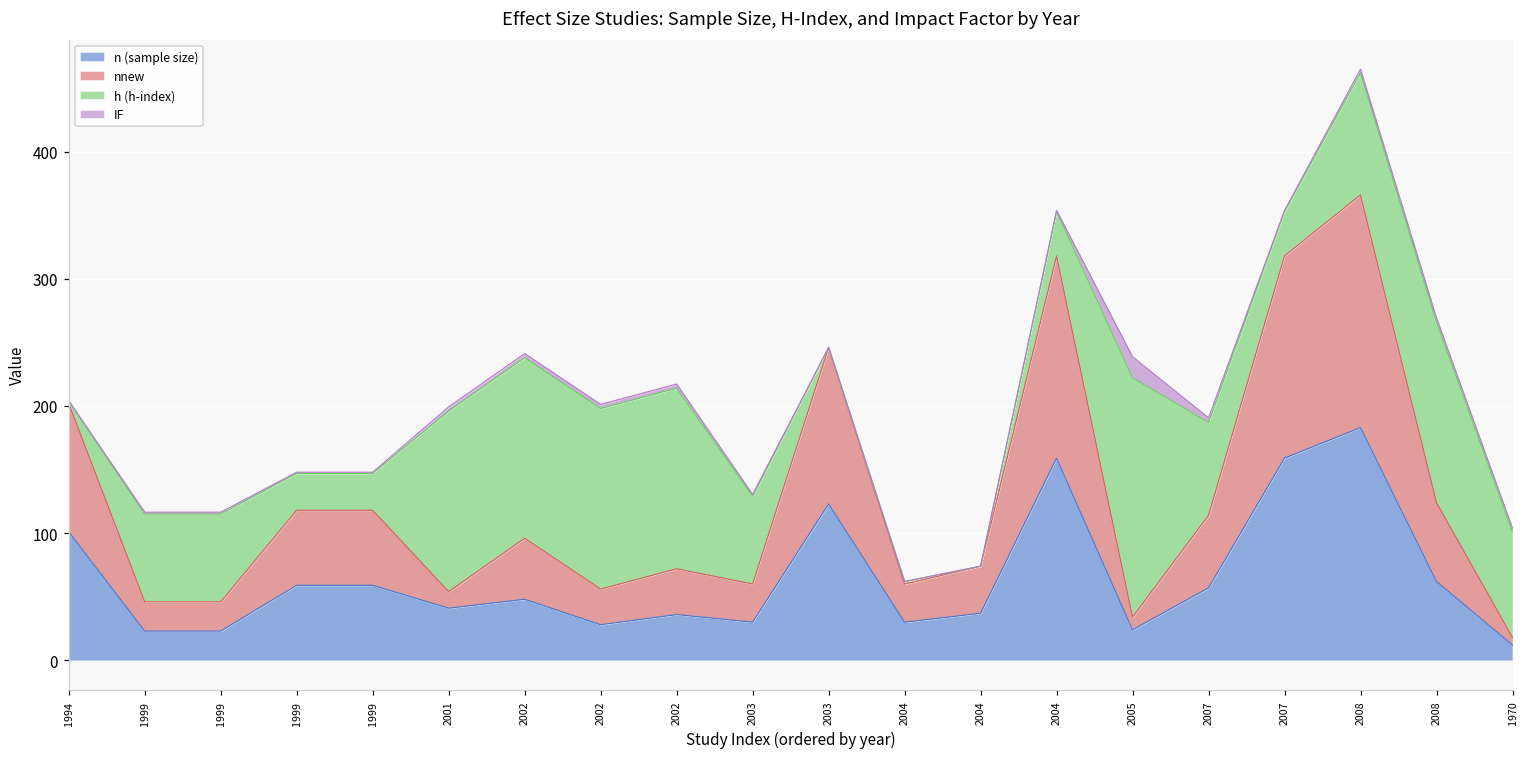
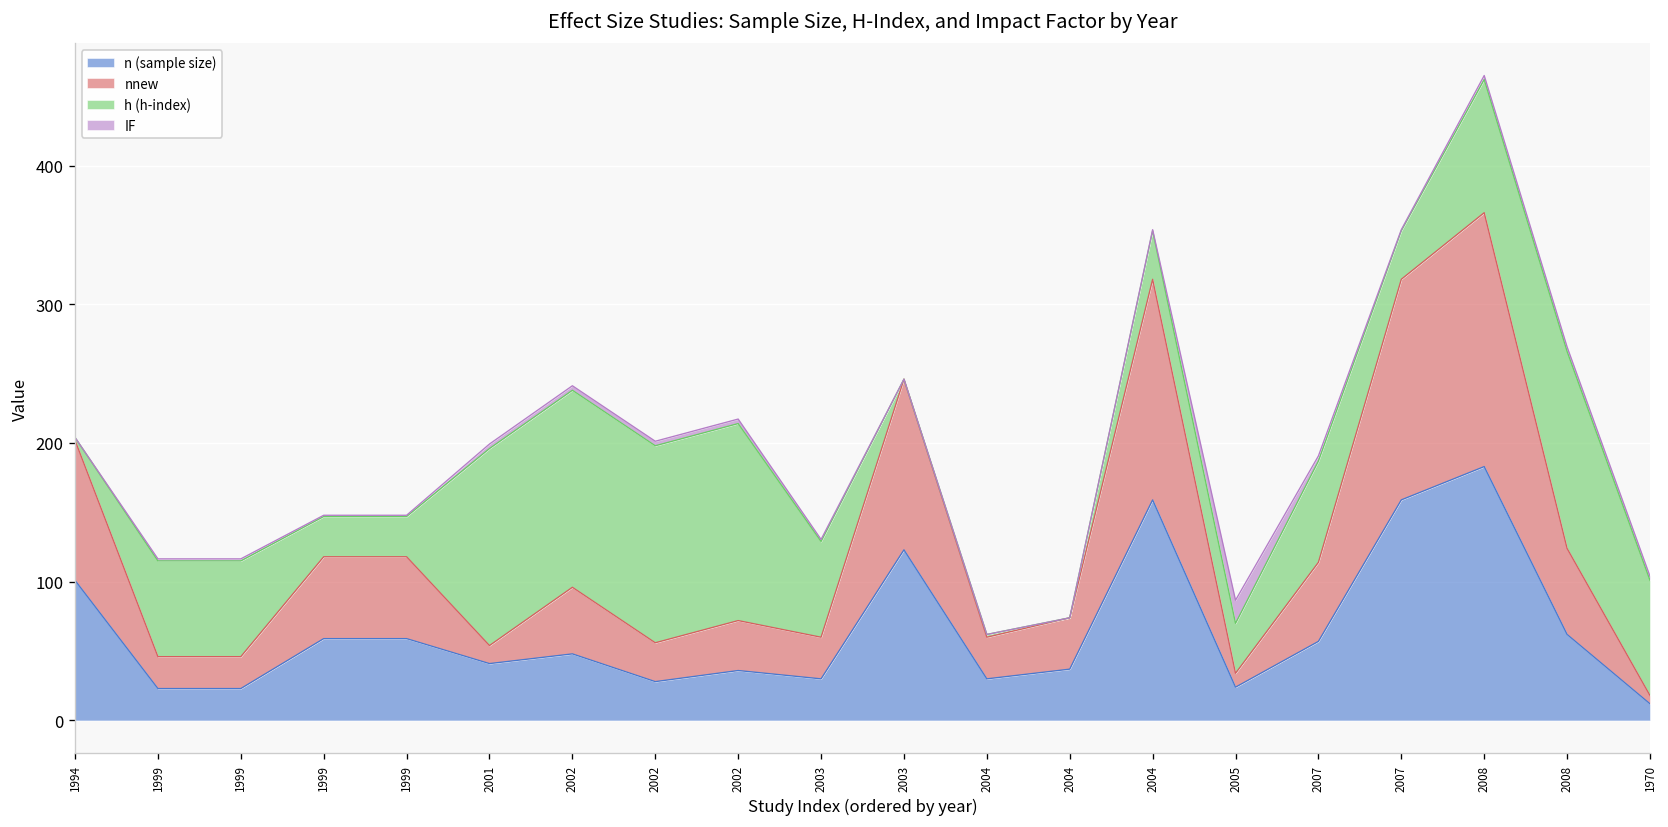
h (h-index), 2005: 188 -> 36
